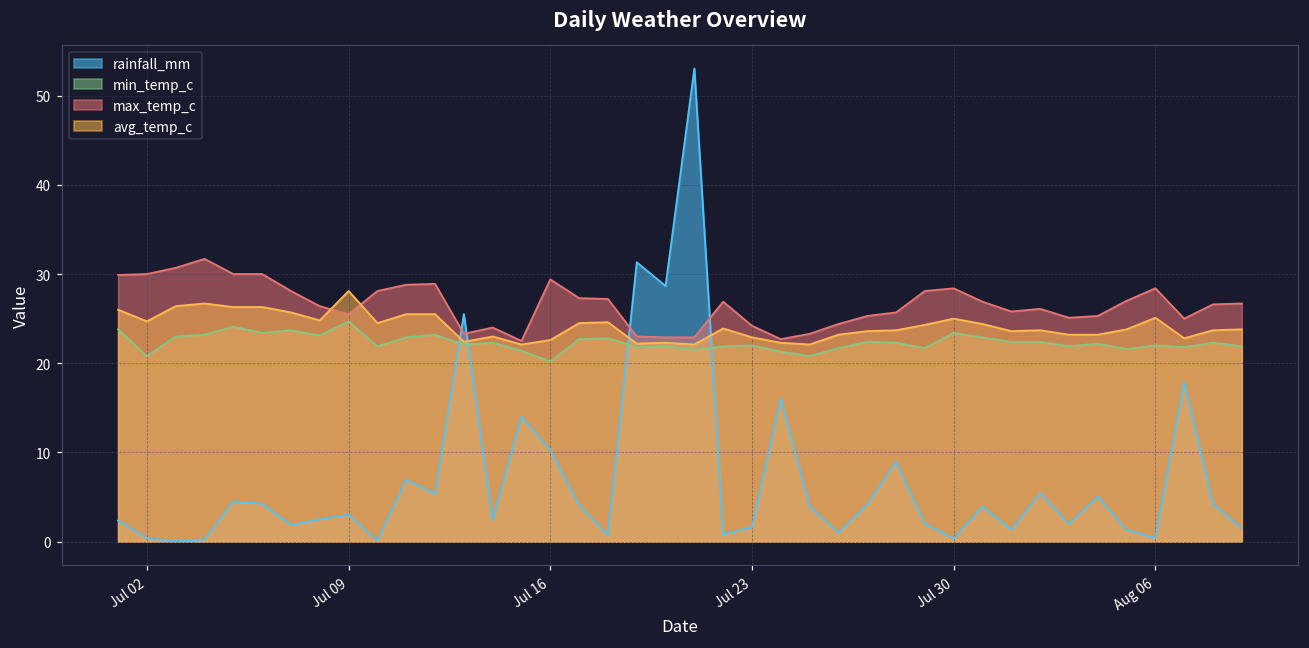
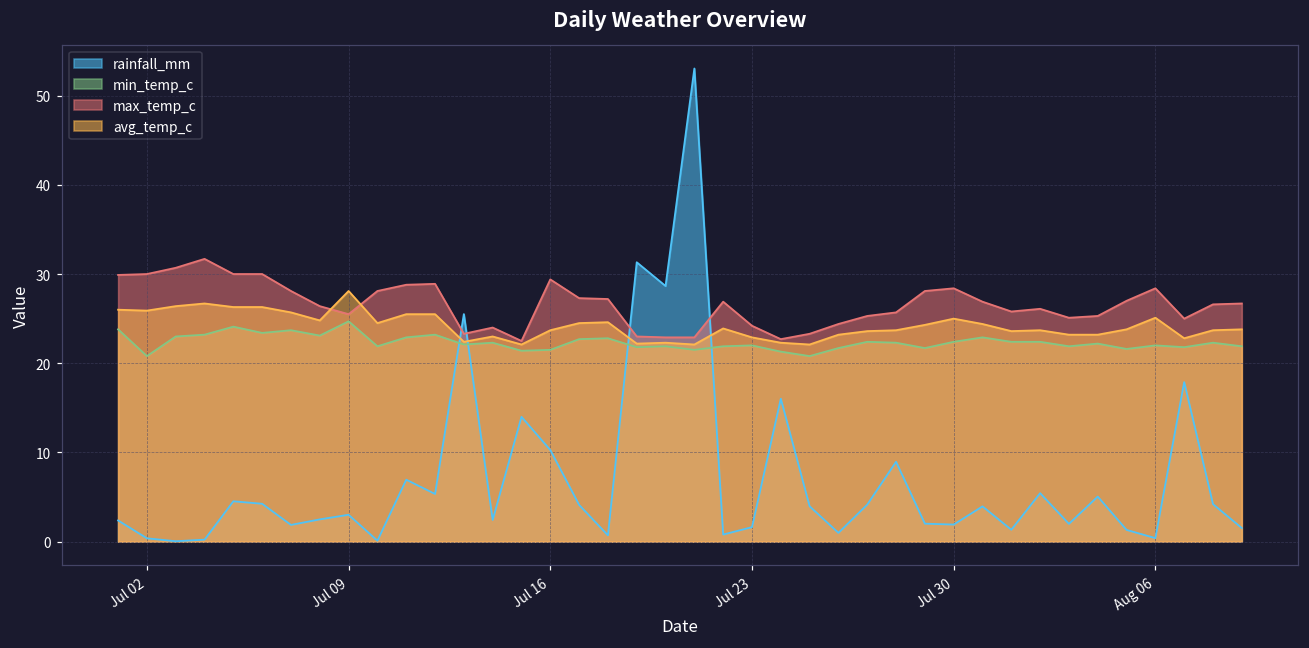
avg_temp_c, Jul 02: 25 -> 26
min_temp_c, Jul 16: 20 -> 22
avg_temp_c, Jul 16: 23 -> 24
rainfall_mm, Jul 30: 0 -> 2
min_temp_c, Jul 30: 23 -> 22
